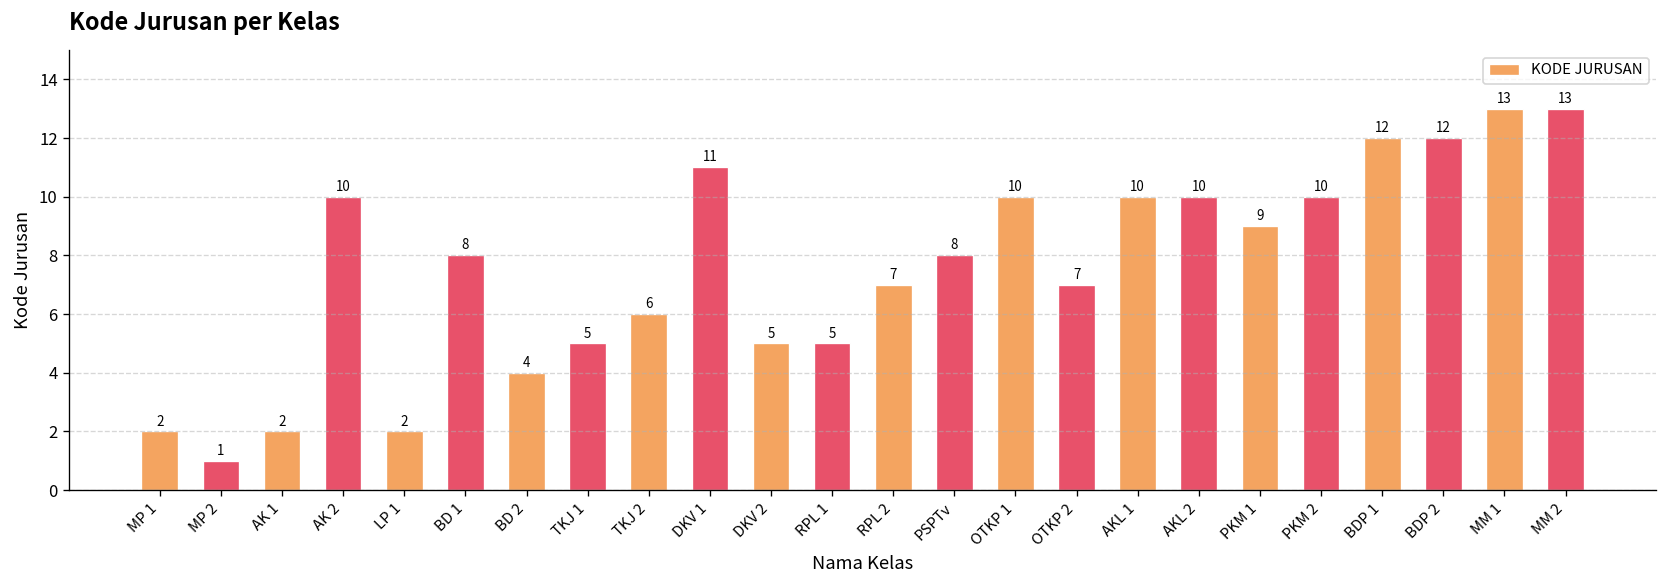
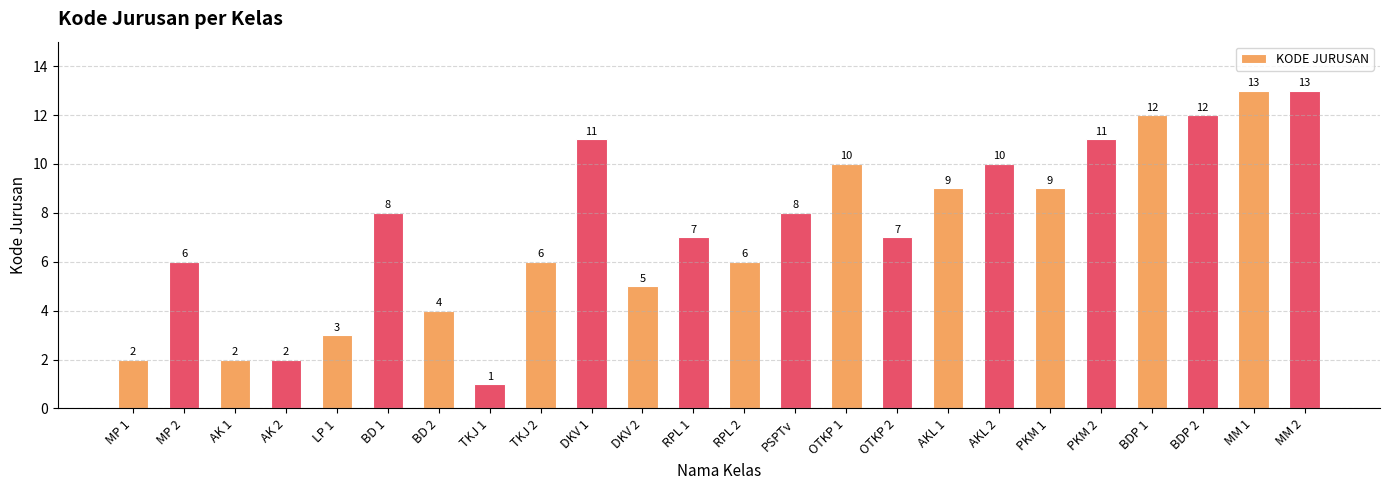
MP 2: 1 -> 6
AK 2: 10 -> 2
LP 1: 2 -> 3
TKJ 1: 5 -> 1
RPL 1: 5 -> 7
RPL 2: 7 -> 6
AKL 1: 10 -> 9
PKM 2: 10 -> 11
